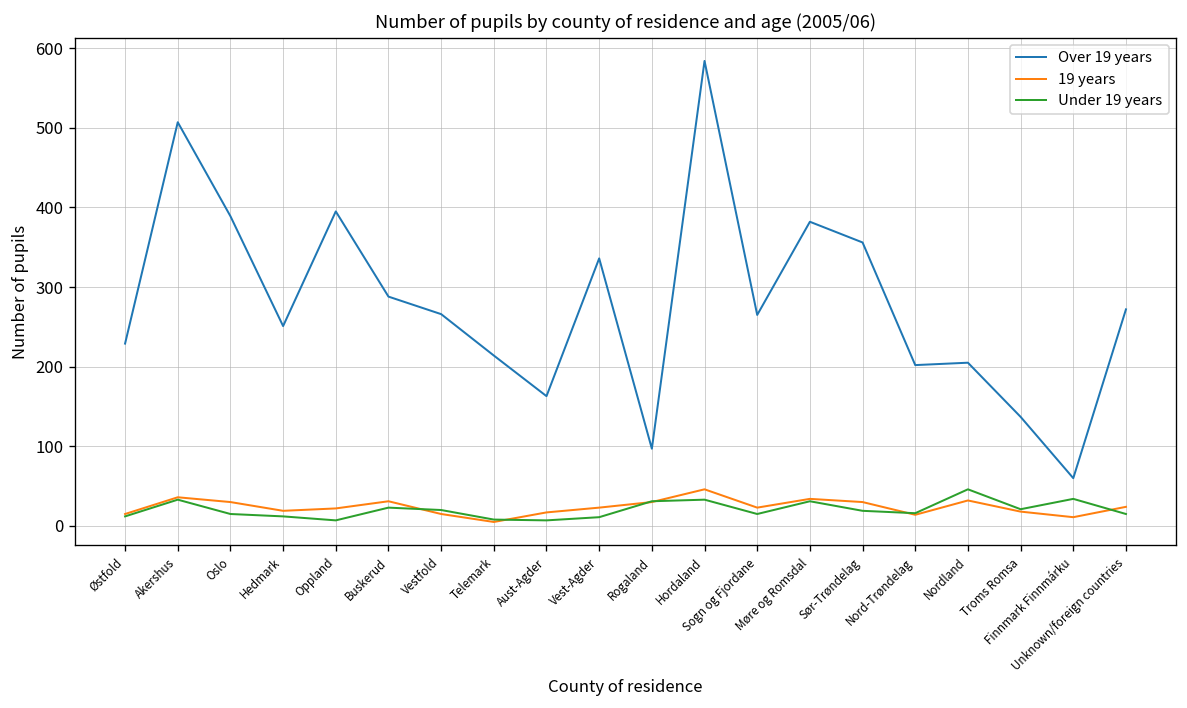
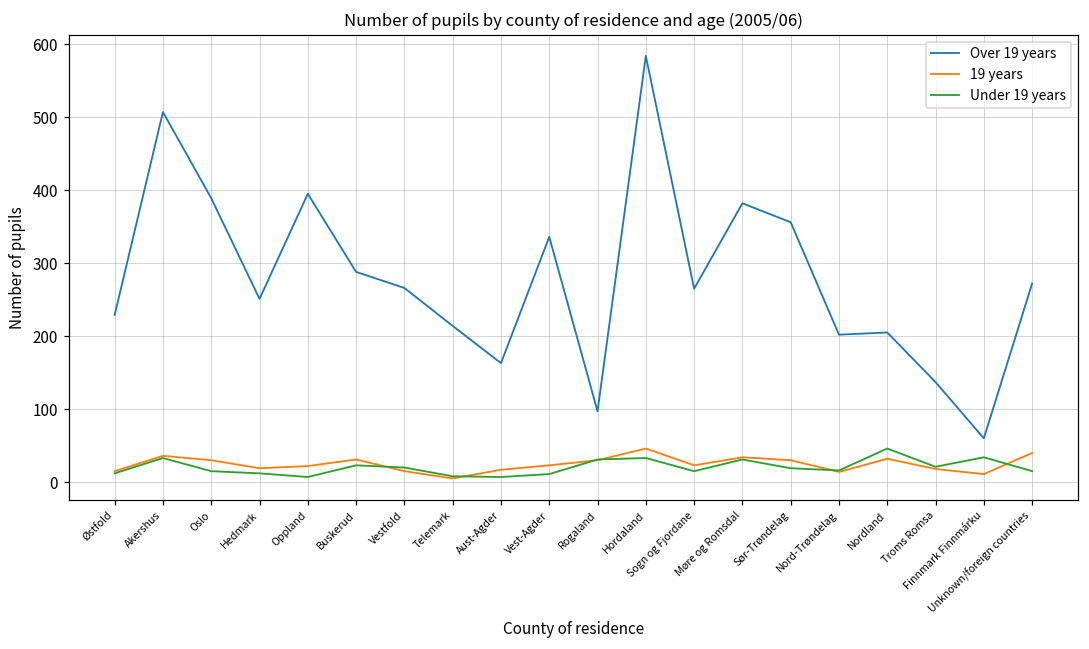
19 years, Unknown/foreign countries: 20 -> 40
